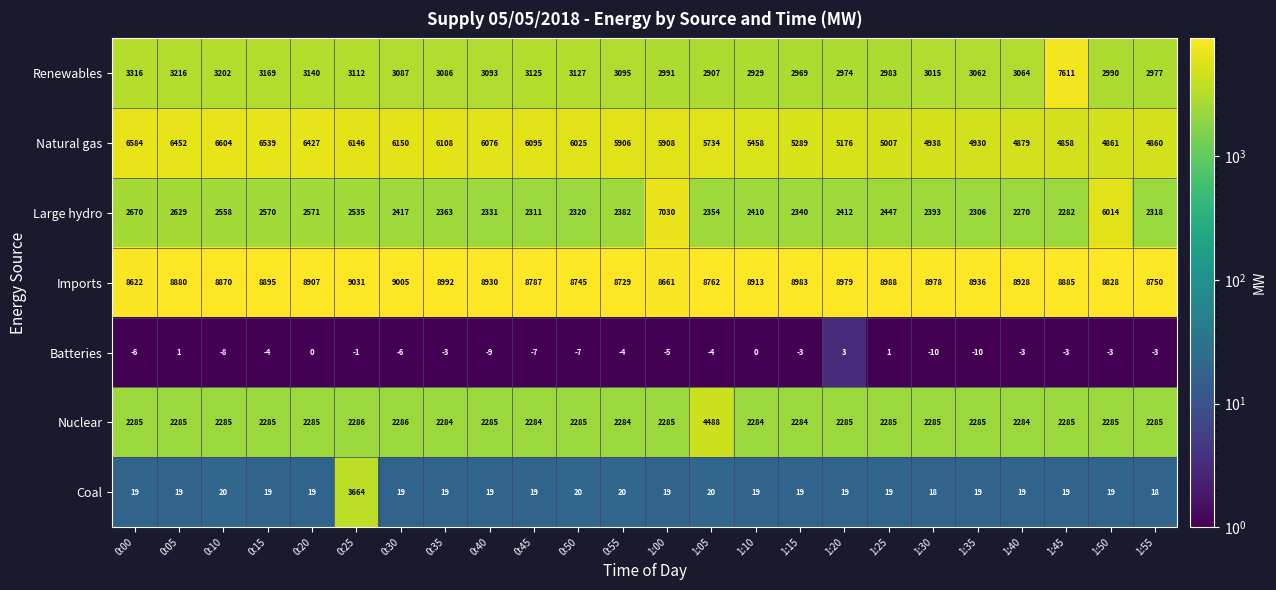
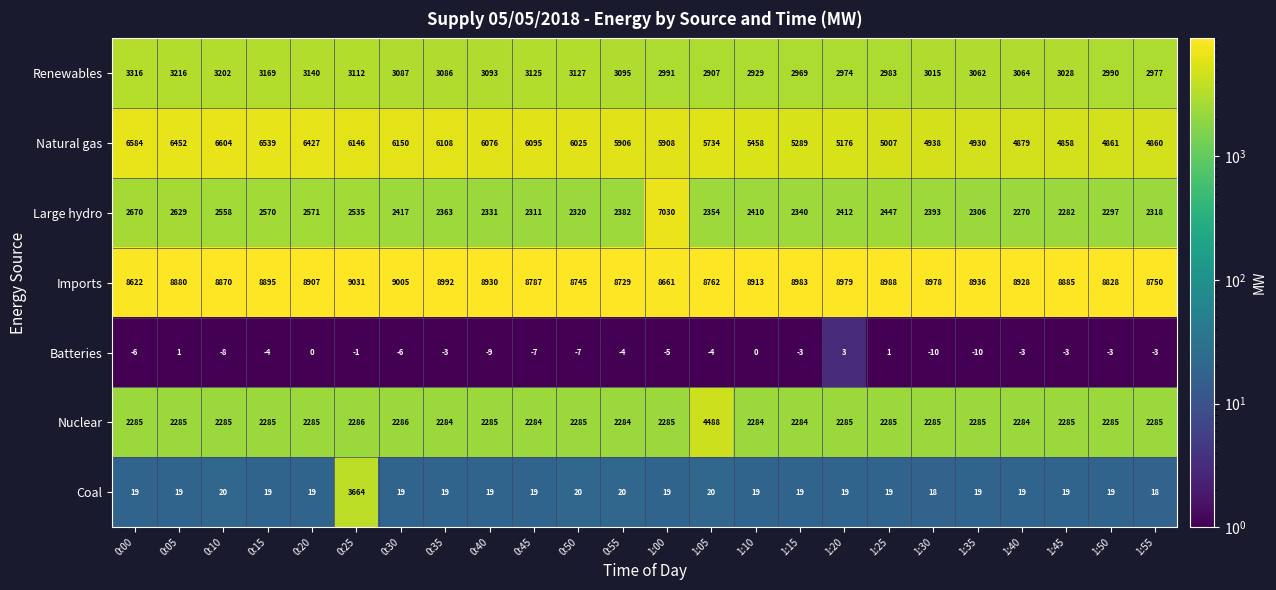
Renewables, 1:45: 7611 -> 3028
Large hydro, 1:50: 6014 -> 2297
